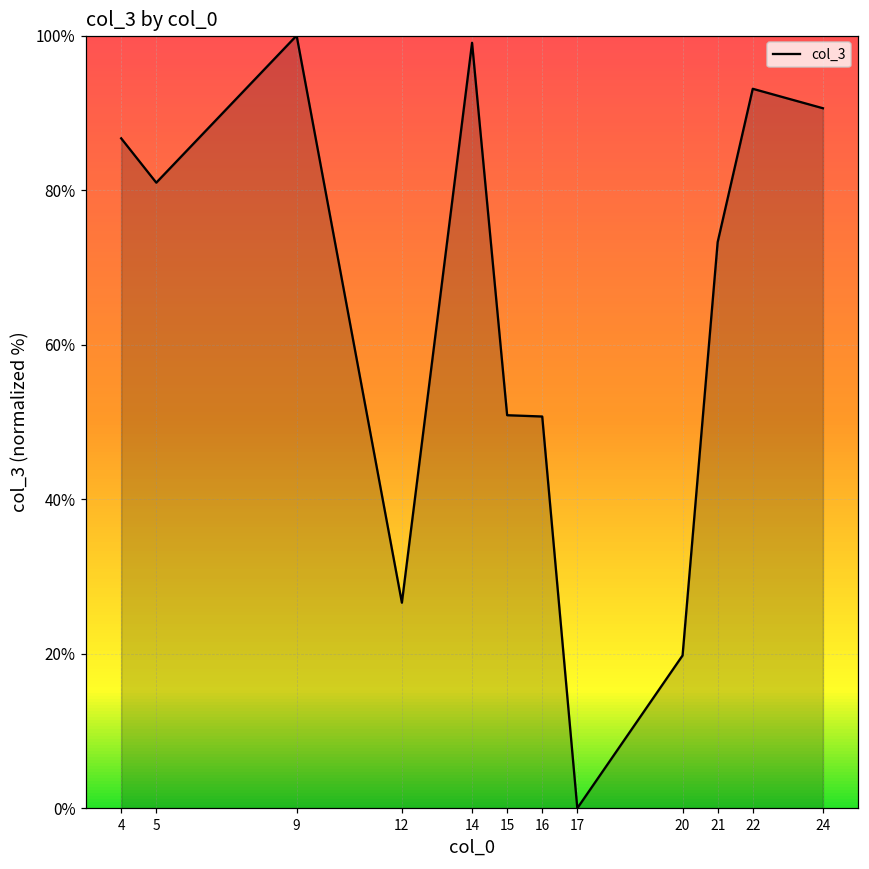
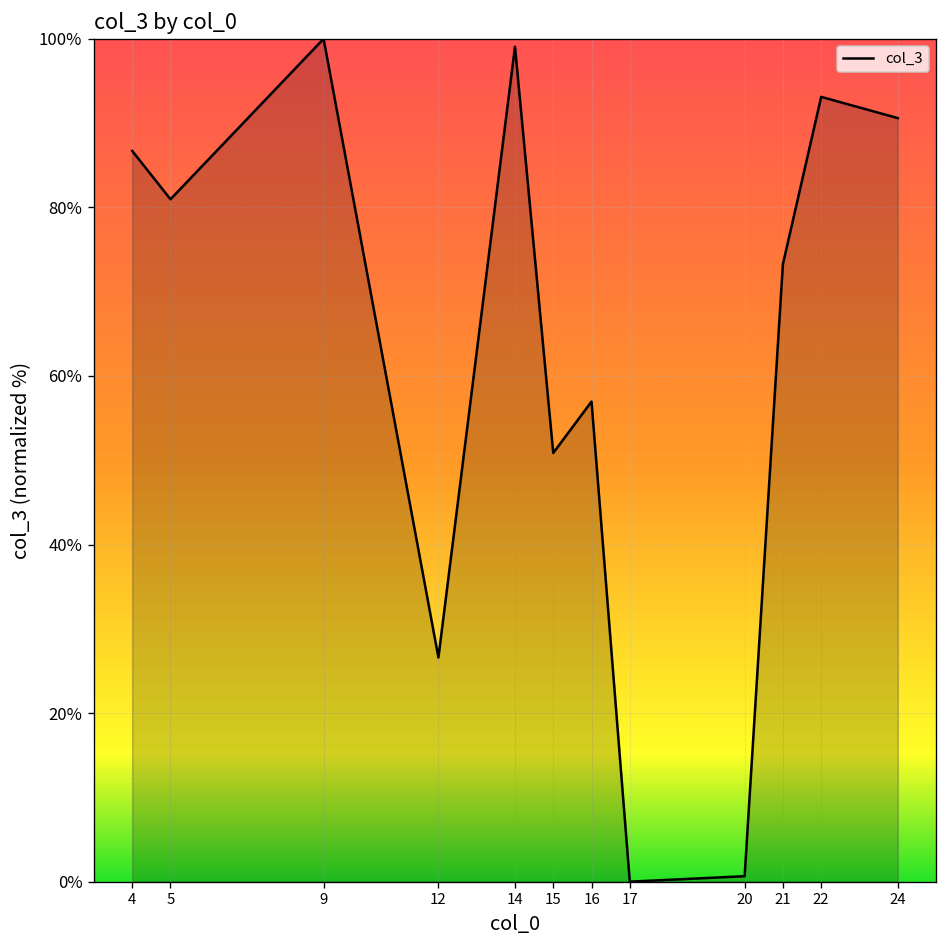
16: 51% -> 57%
20: 20% -> 1%
